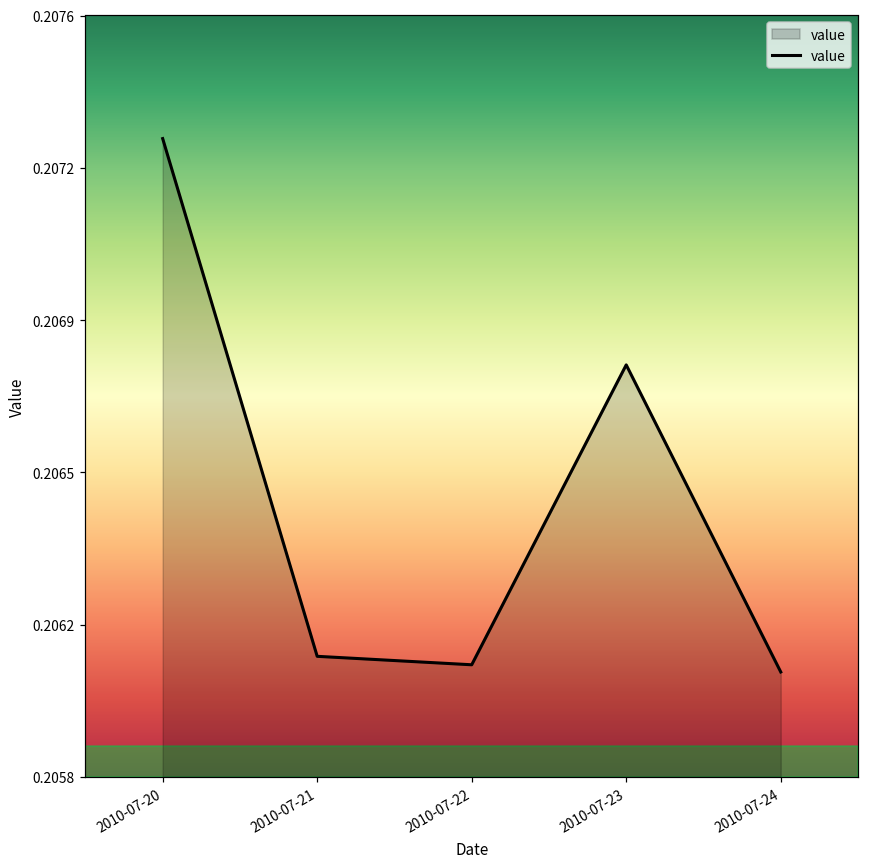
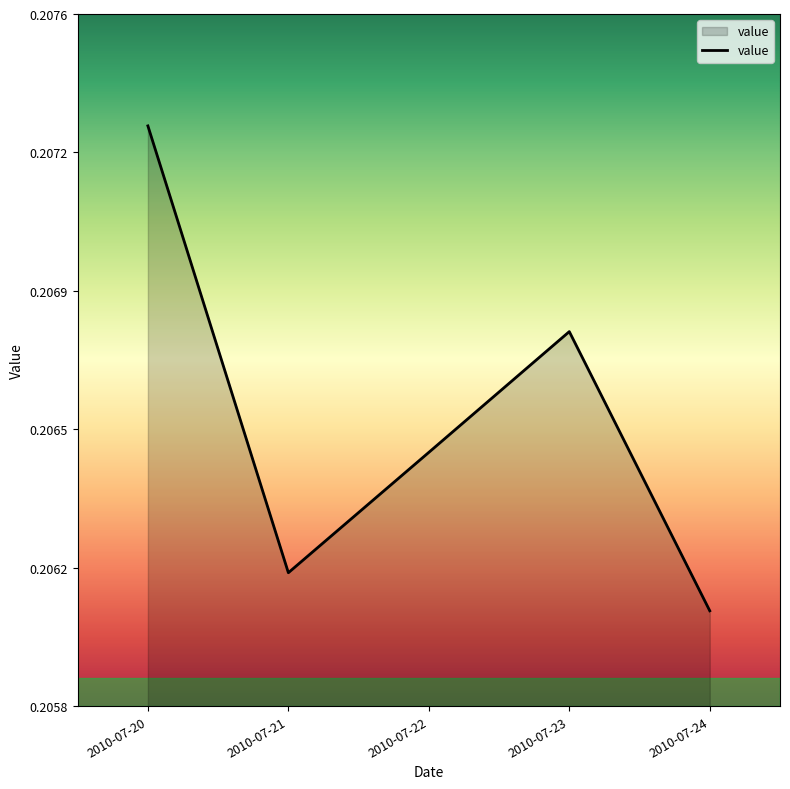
2010-07-21: 0.20609 -> 0.20615
2010-07-22: 0.20607 -> 0.20646
